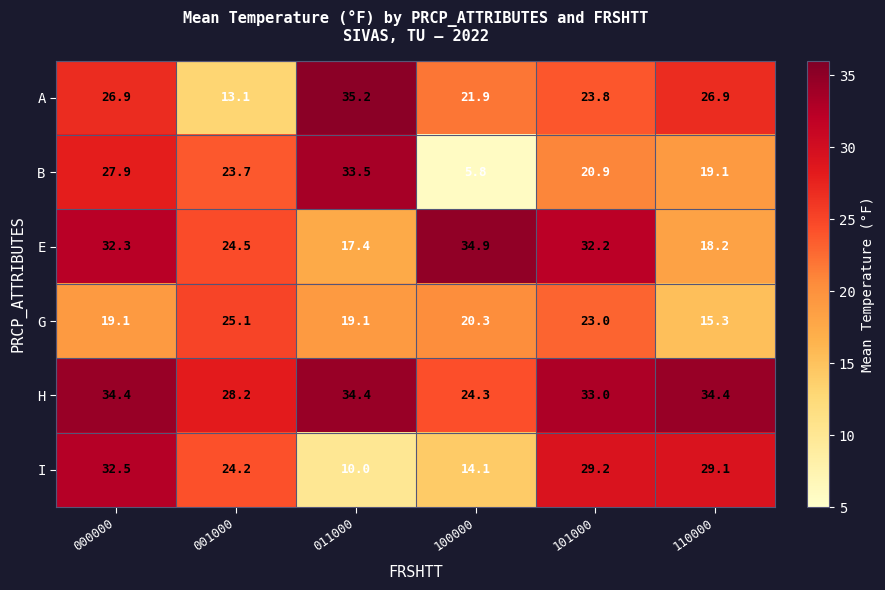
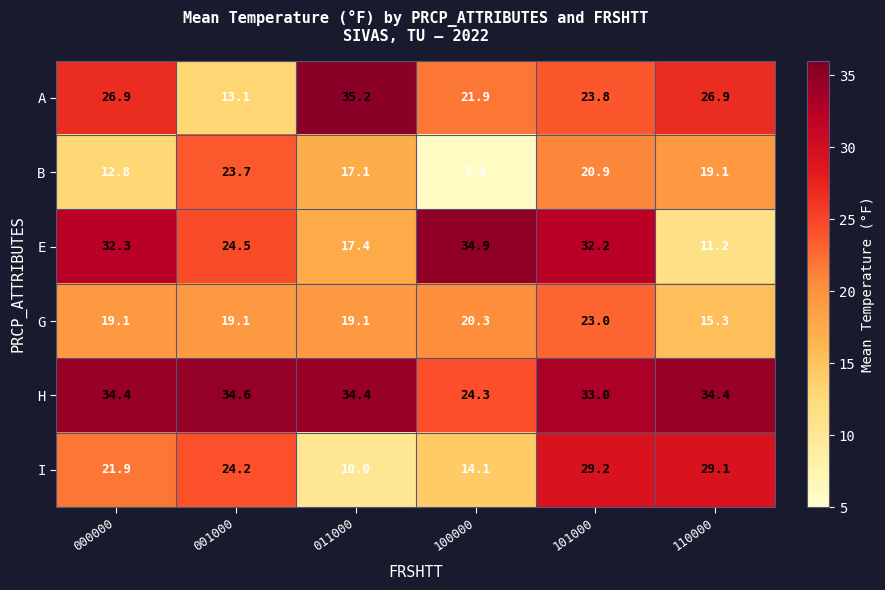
B, 000000: 27.9 -> 12.8
B, 011000: 33.5 -> 17.1
E, 110000: 18.2 -> 11.2
G, 001000: 25.1 -> 19.1
H, 001000: 28.2 -> 34.6
I, 000000: 32.5 -> 21.9
